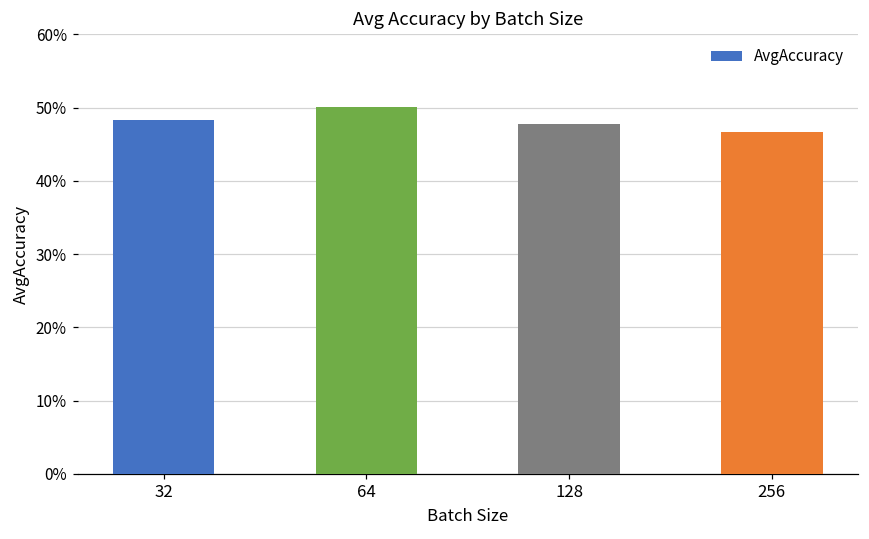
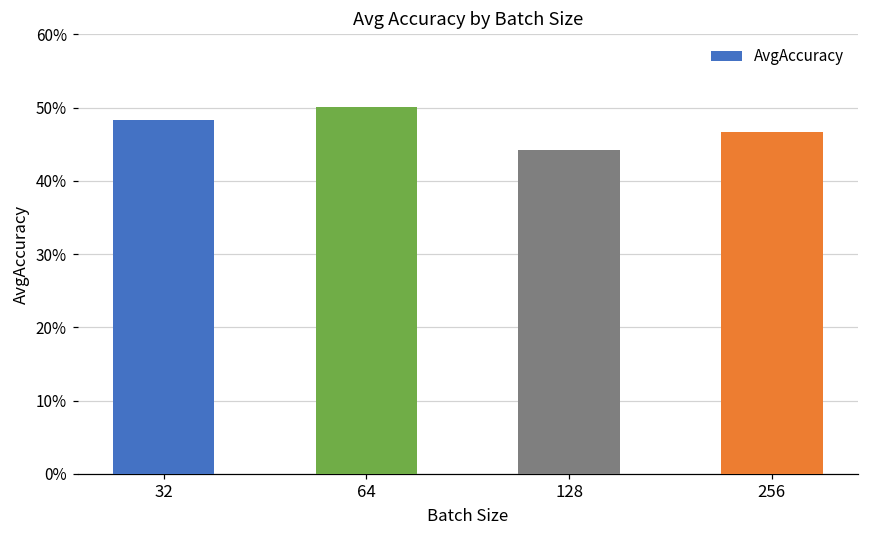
128: 48% -> 44%
